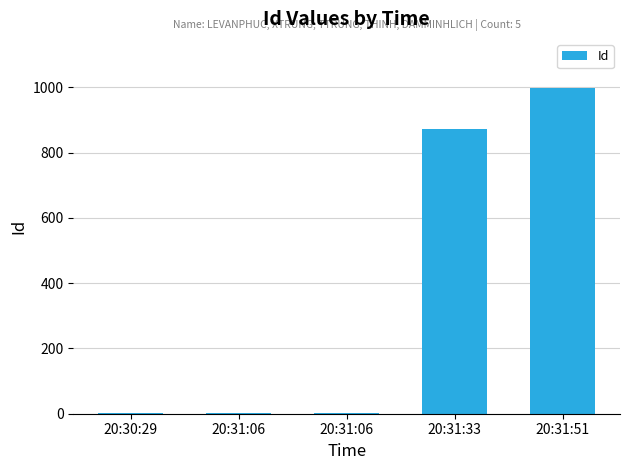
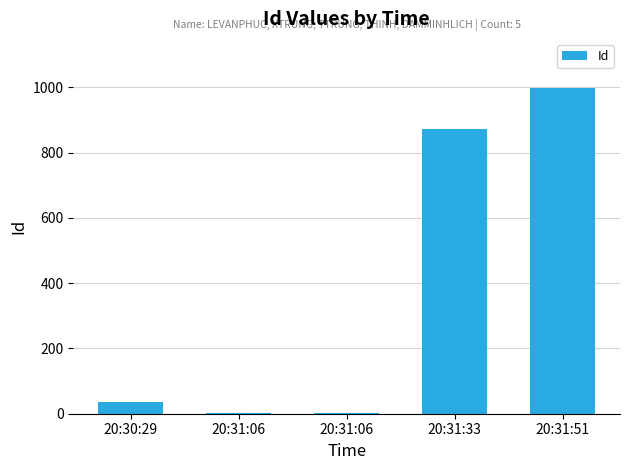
20:30:29: 0 -> 40
